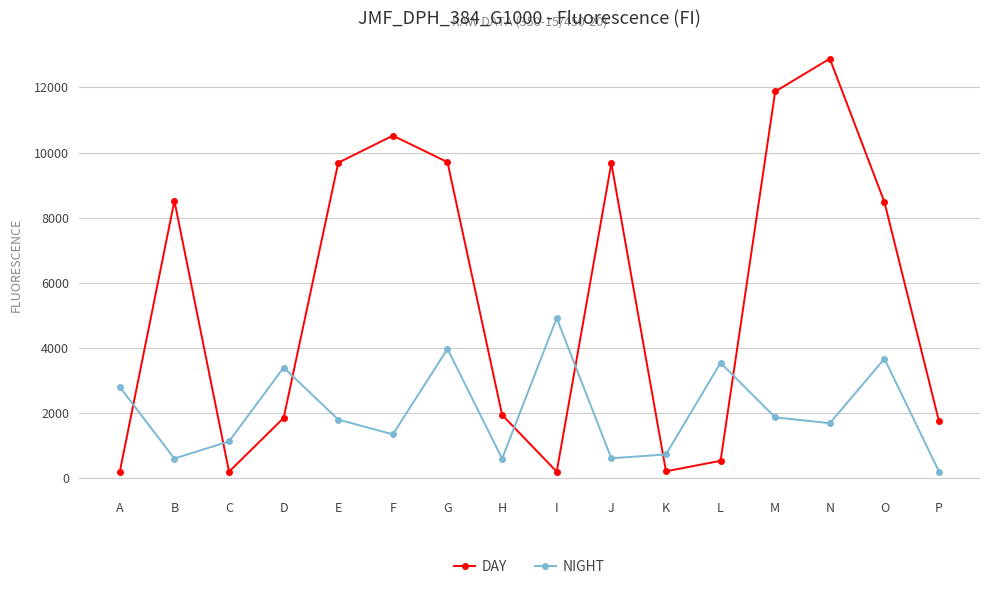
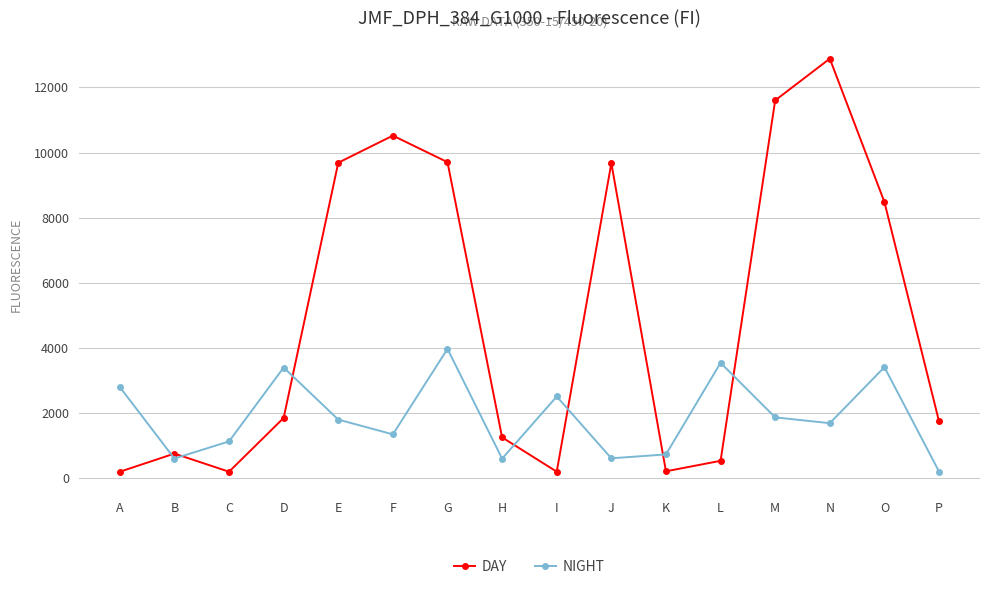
DAY, B: 8500 -> 800
DAY, H: 1900 -> 1300
NIGHT, I: 4900 -> 2500
DAY, M: 11900 -> 11600
NIGHT, O: 3700 -> 3400
